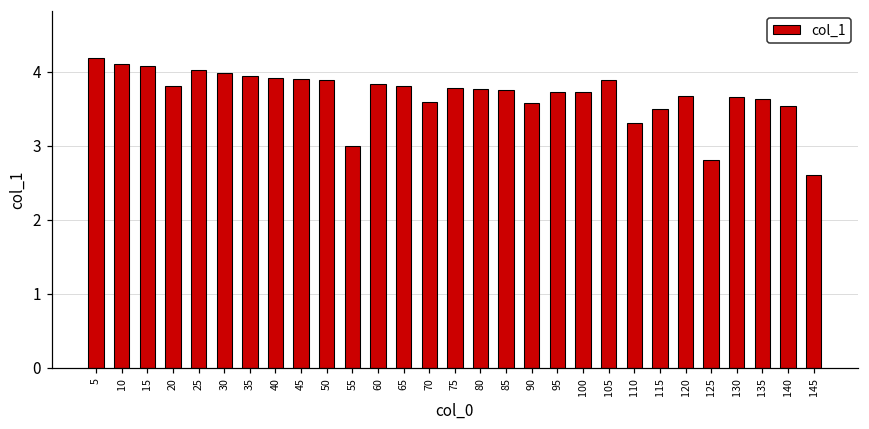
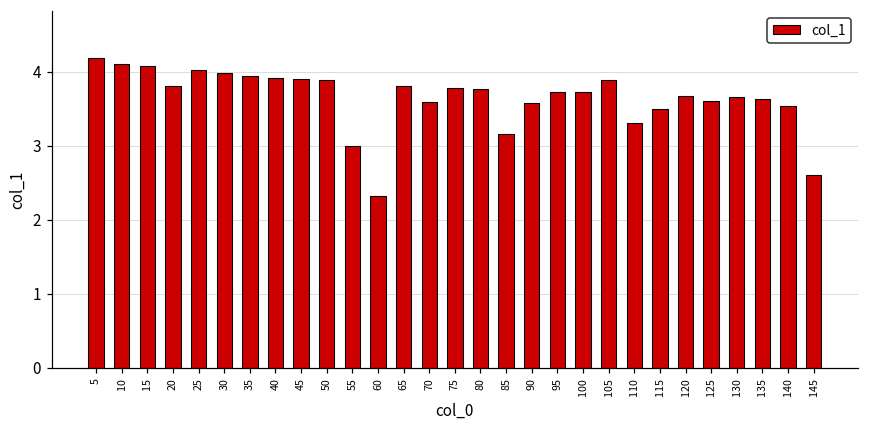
60: 3.8 -> 2.3
85: 3.8 -> 3.2
125: 2.8 -> 3.6
